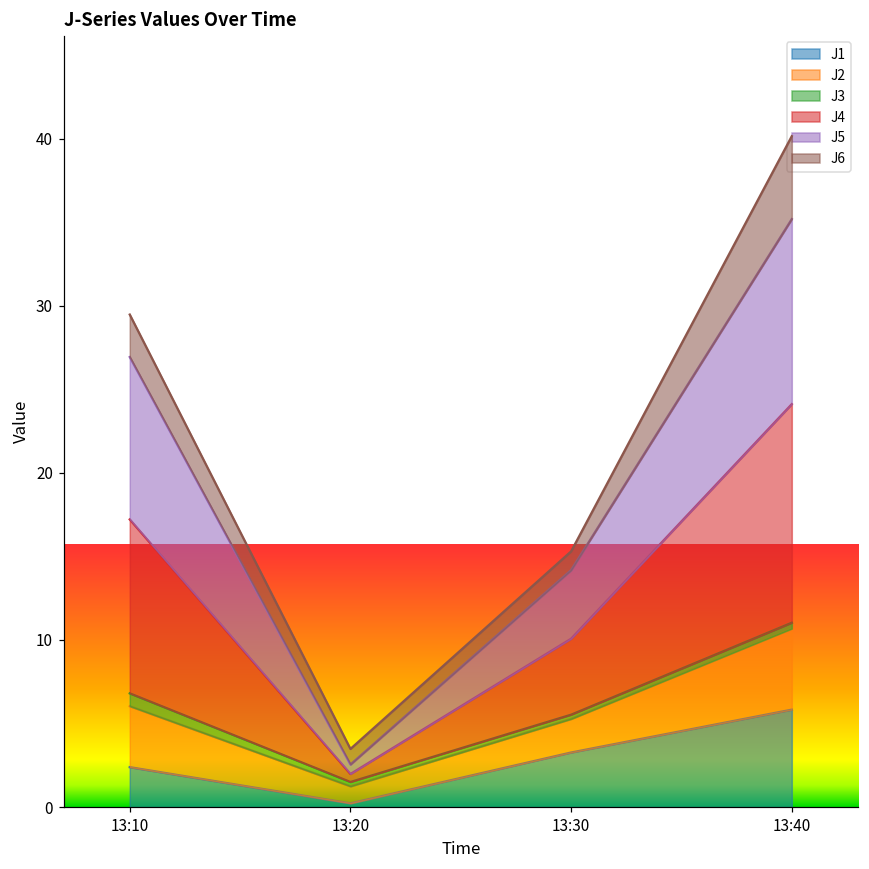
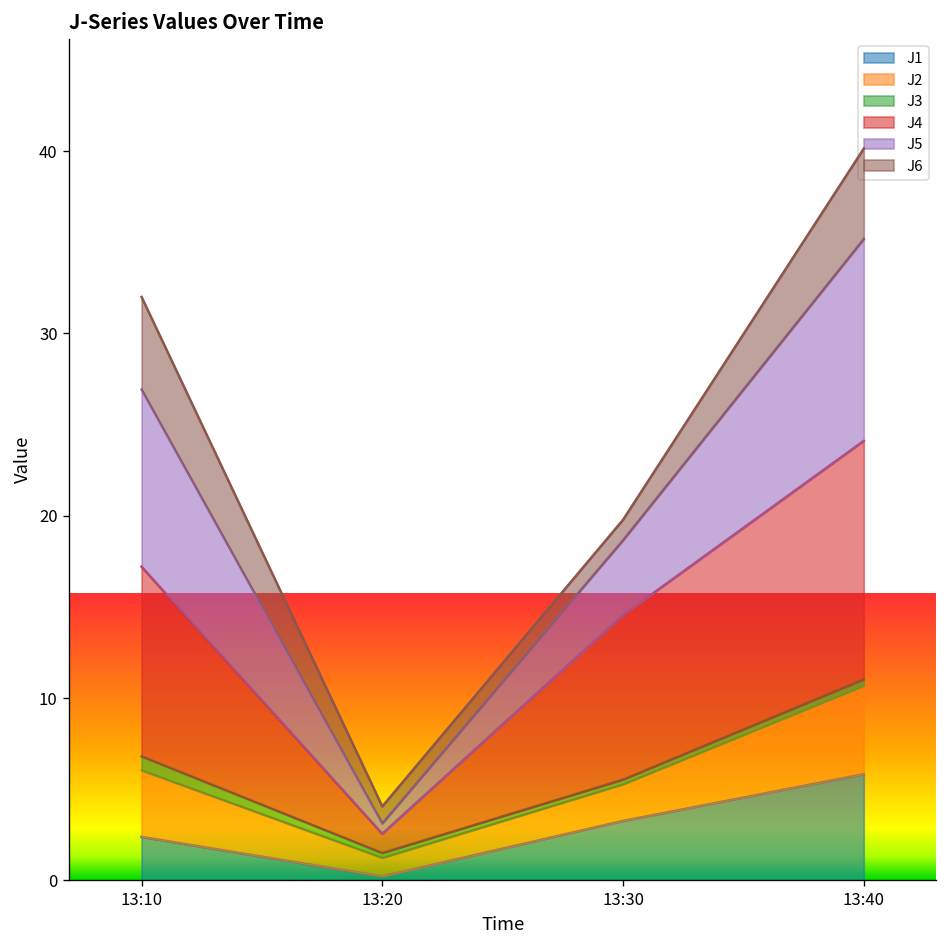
J6, 13:10: 2.5 -> 5.1
J4, 13:20: 0.5 -> 1.1
J4, 13:30: 4.5 -> 9.0
